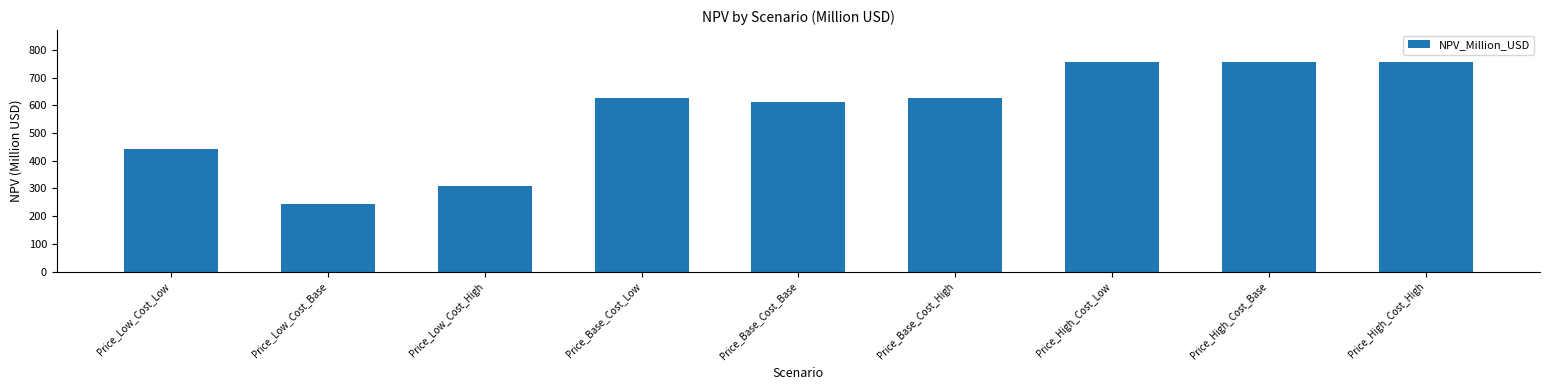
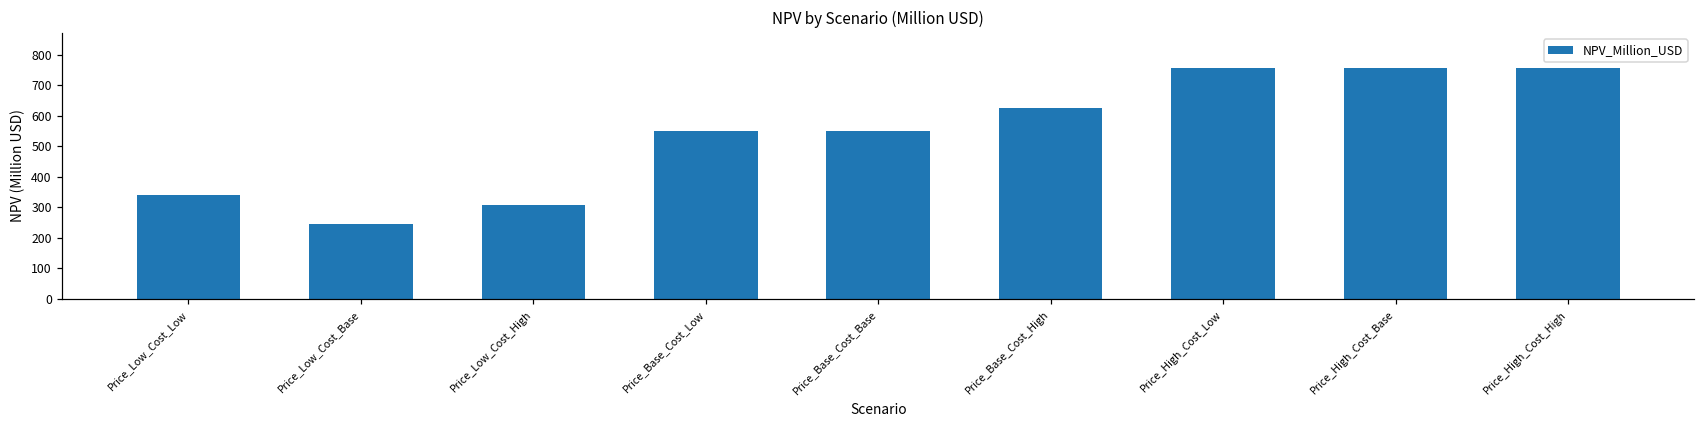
Price_Low_Cost_Low: 440 -> 340
Price_Base_Cost_Low: 630 -> 550
Price_Base_Cost_Base: 610 -> 550
